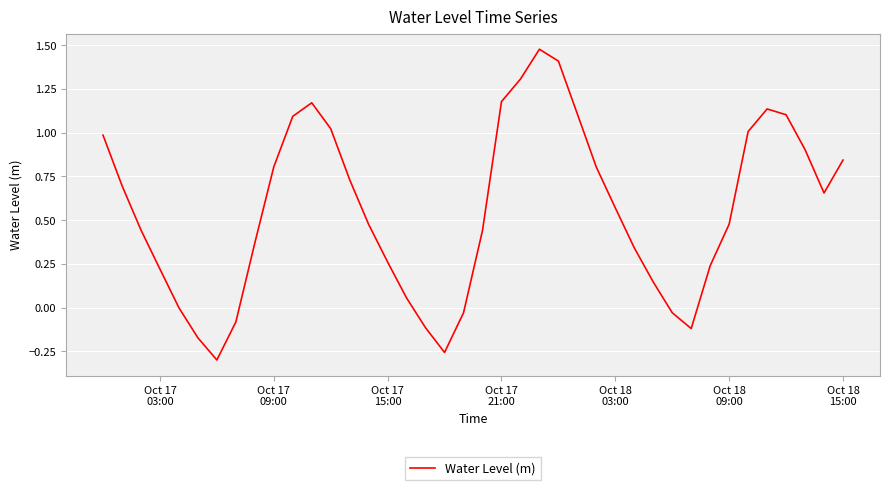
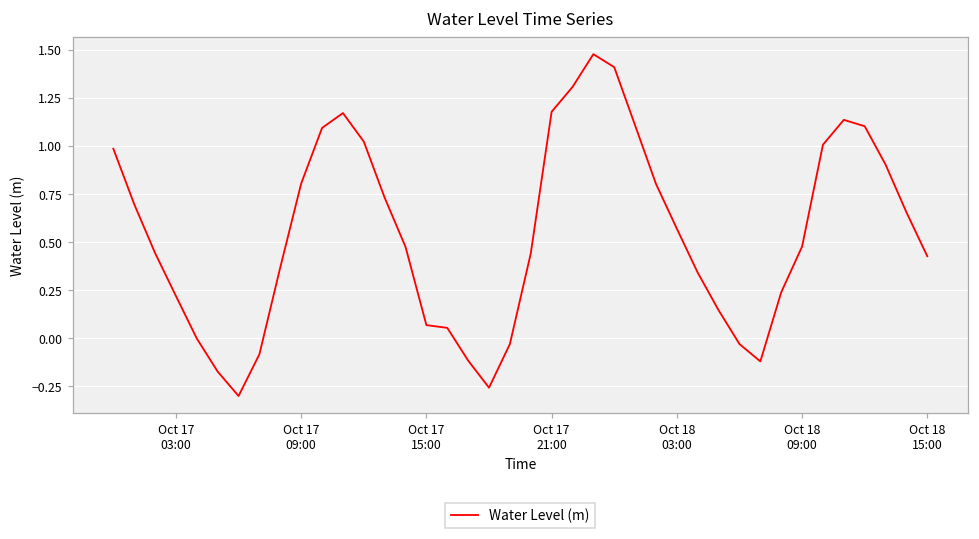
Oct 17 15:00: 0.26 -> 0.07
Oct 18 15:00: 0.84 -> 0.43
